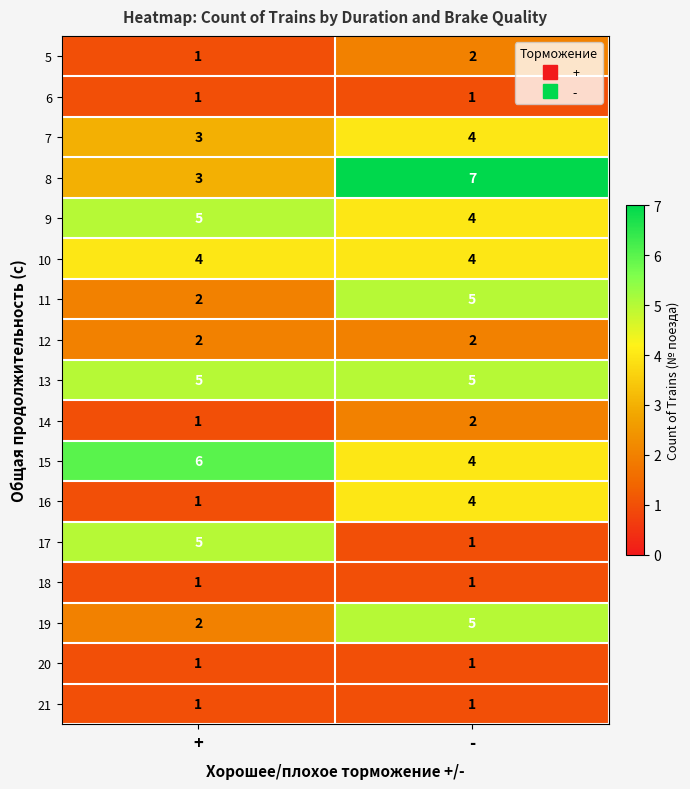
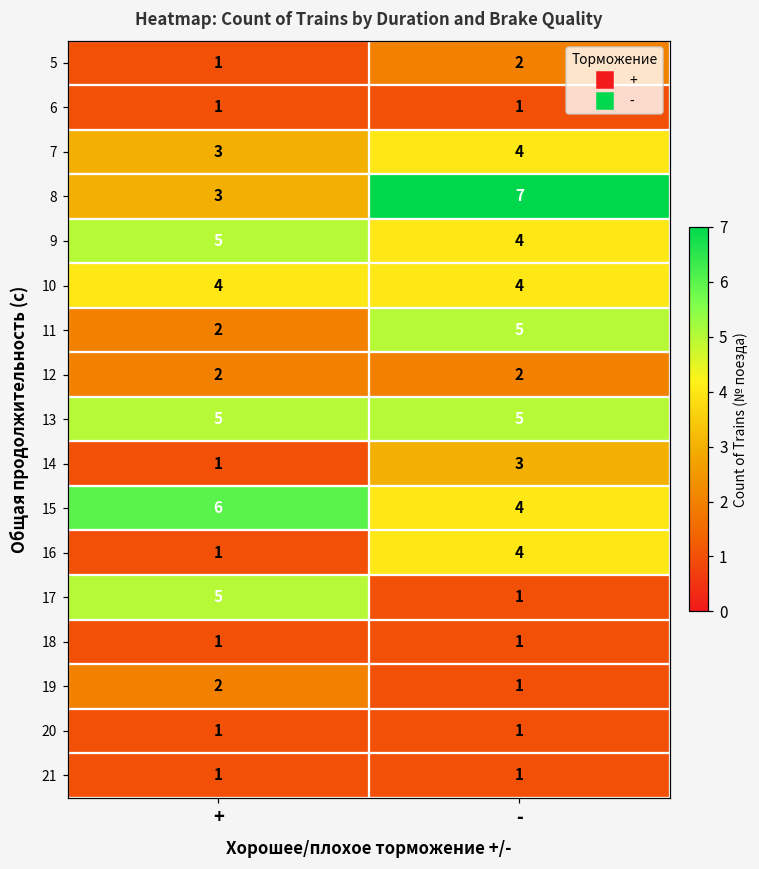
14, -: 2 -> 3
19, -: 5 -> 1
